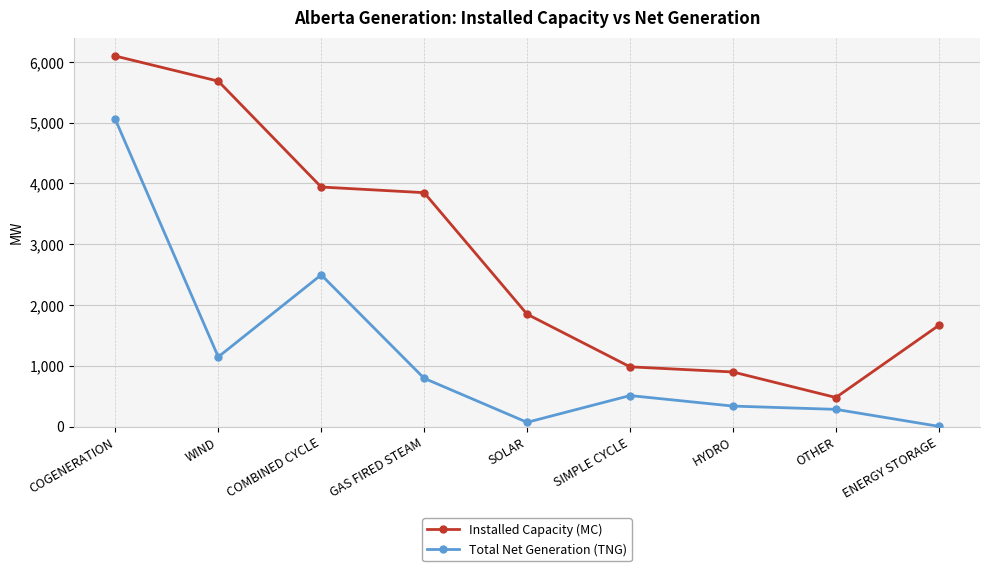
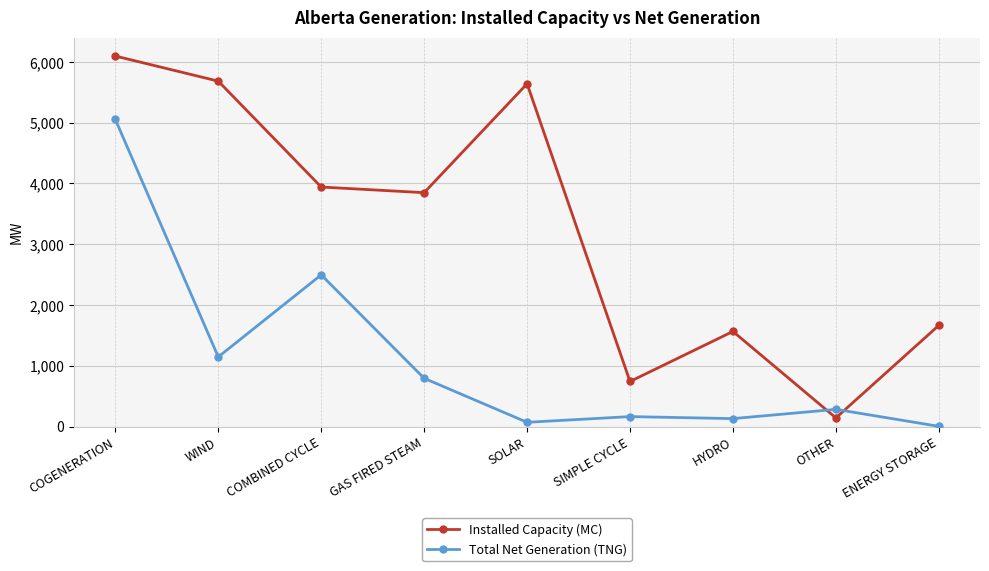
Installed Capacity (MC), SOLAR: 1,900 -> 5,600
Installed Capacity (MC), SIMPLE CYCLE: 1,000 -> 700
Total Net Generation (TNG), SIMPLE CYCLE: 500 -> 200
Installed Capacity (MC), HYDRO: 900 -> 1,600
Total Net Generation (TNG), HYDRO: 300 -> 100
Installed Capacity (MC), OTHER: 500 -> 100
